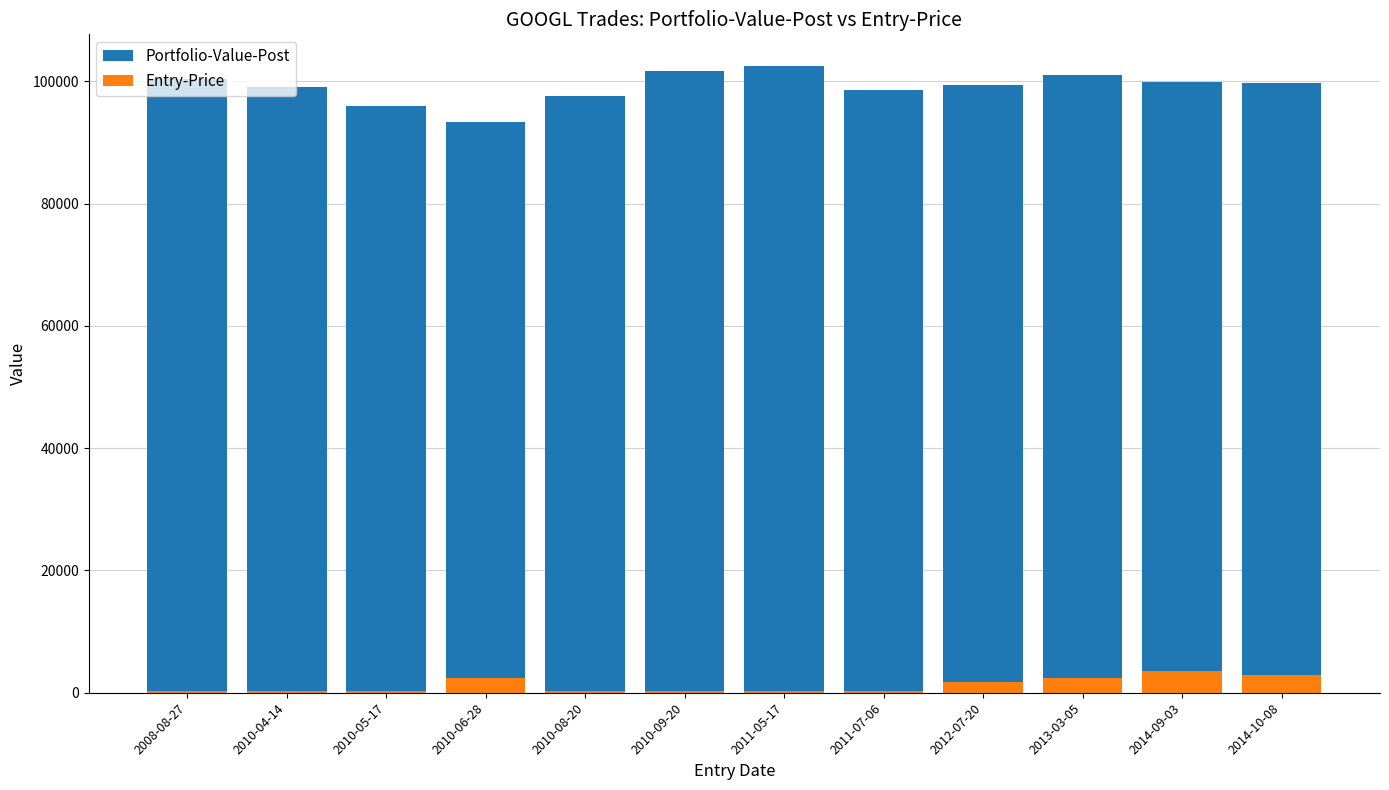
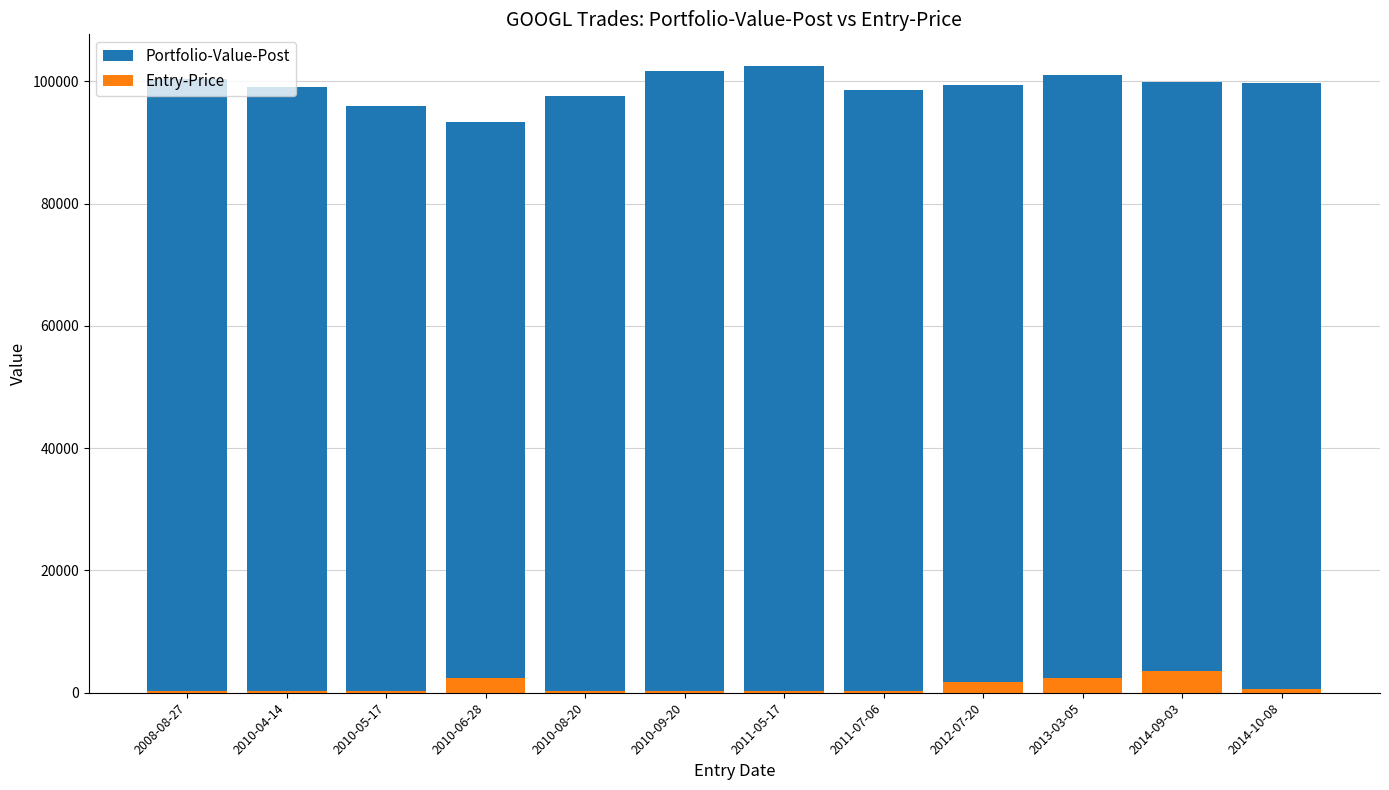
Entry-Price, 2014-10-08: 3000 -> 1000
